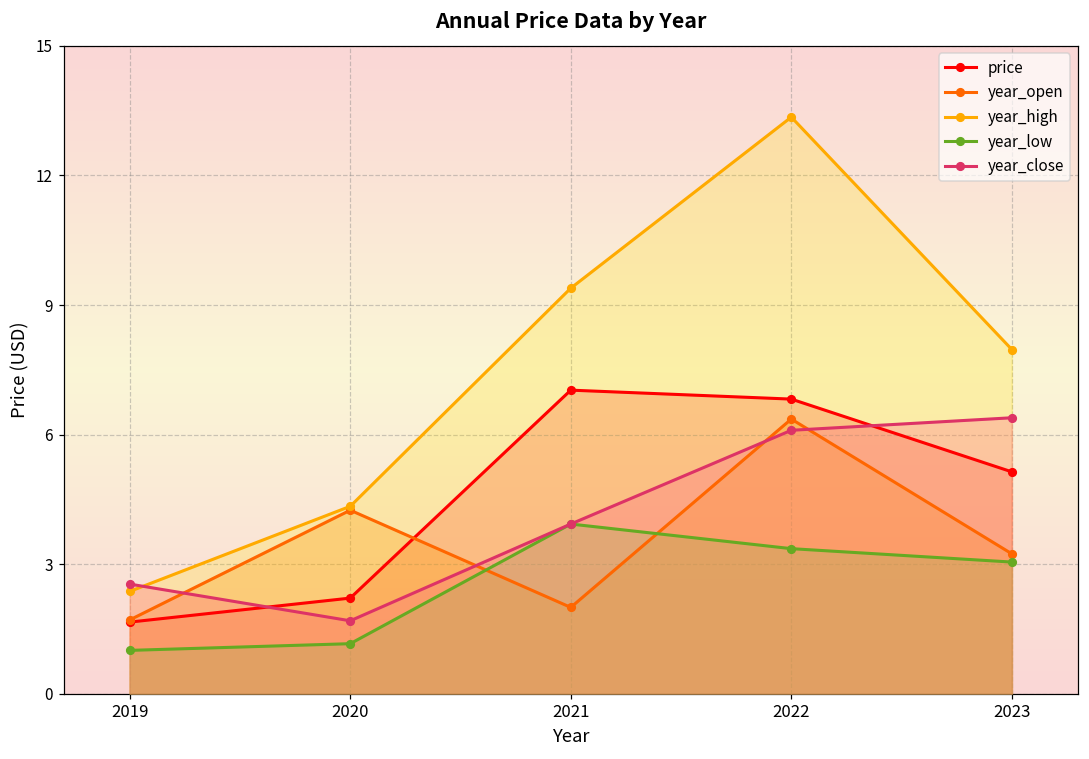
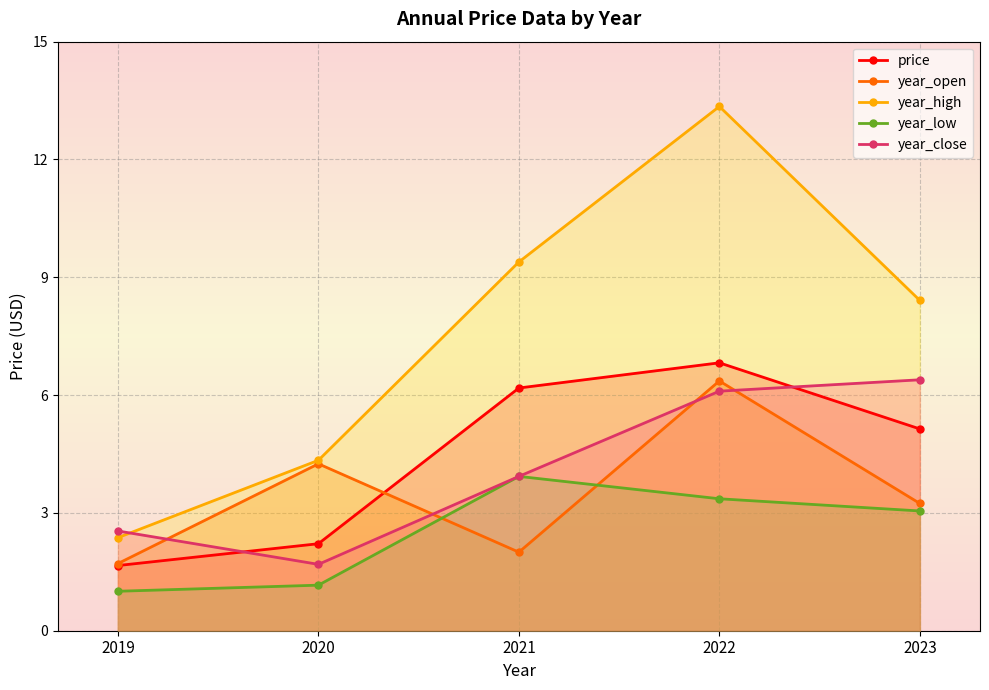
price, 2021: 7.0 -> 6.2
year_high, 2023: 8.0 -> 8.4
